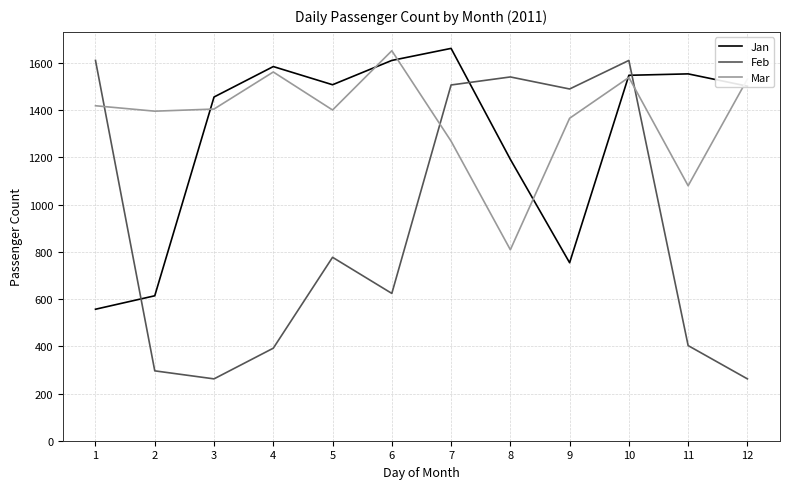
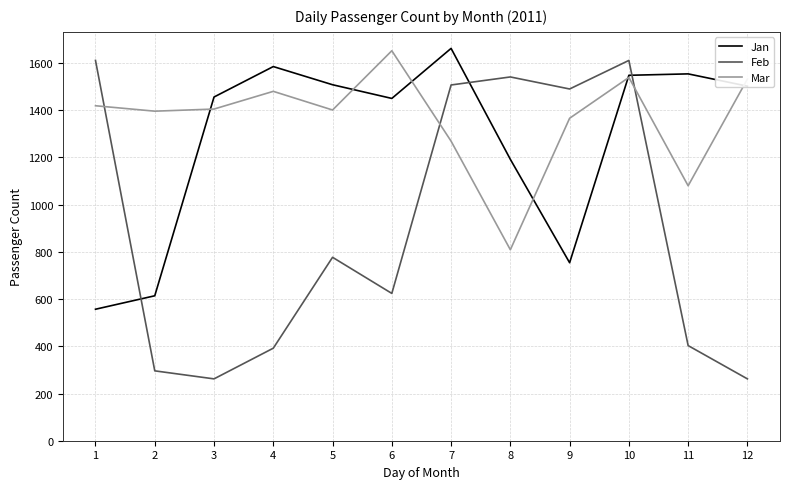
Mar, 4: 1560 -> 1480
Jan, 6: 1610 -> 1450
